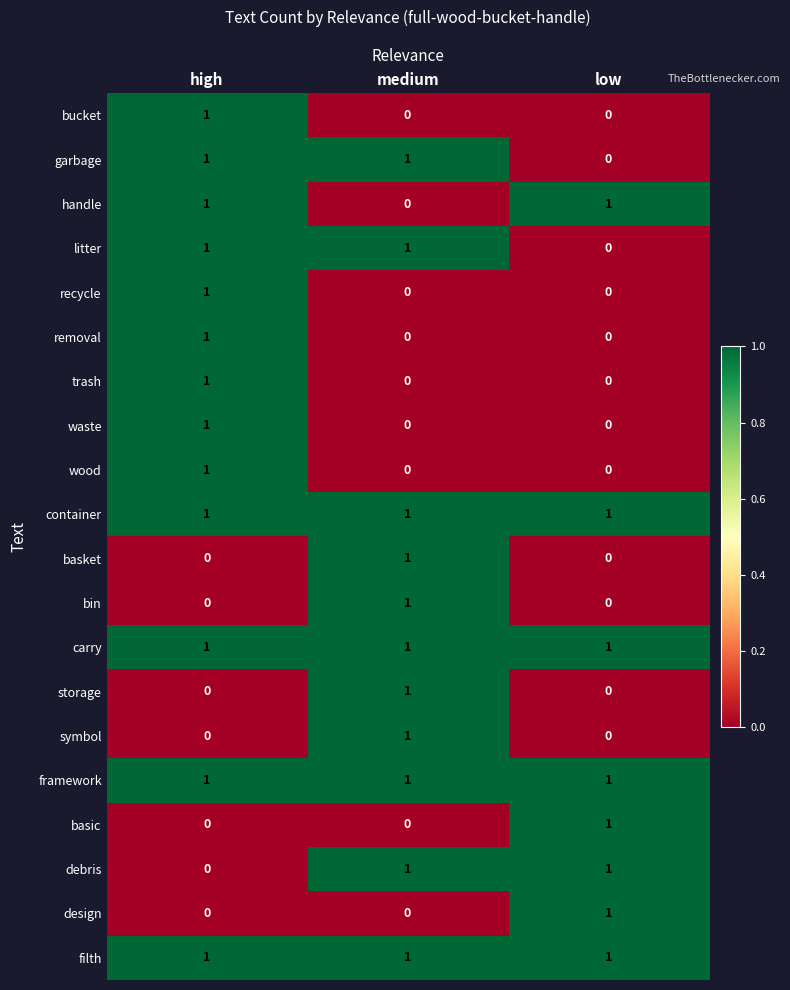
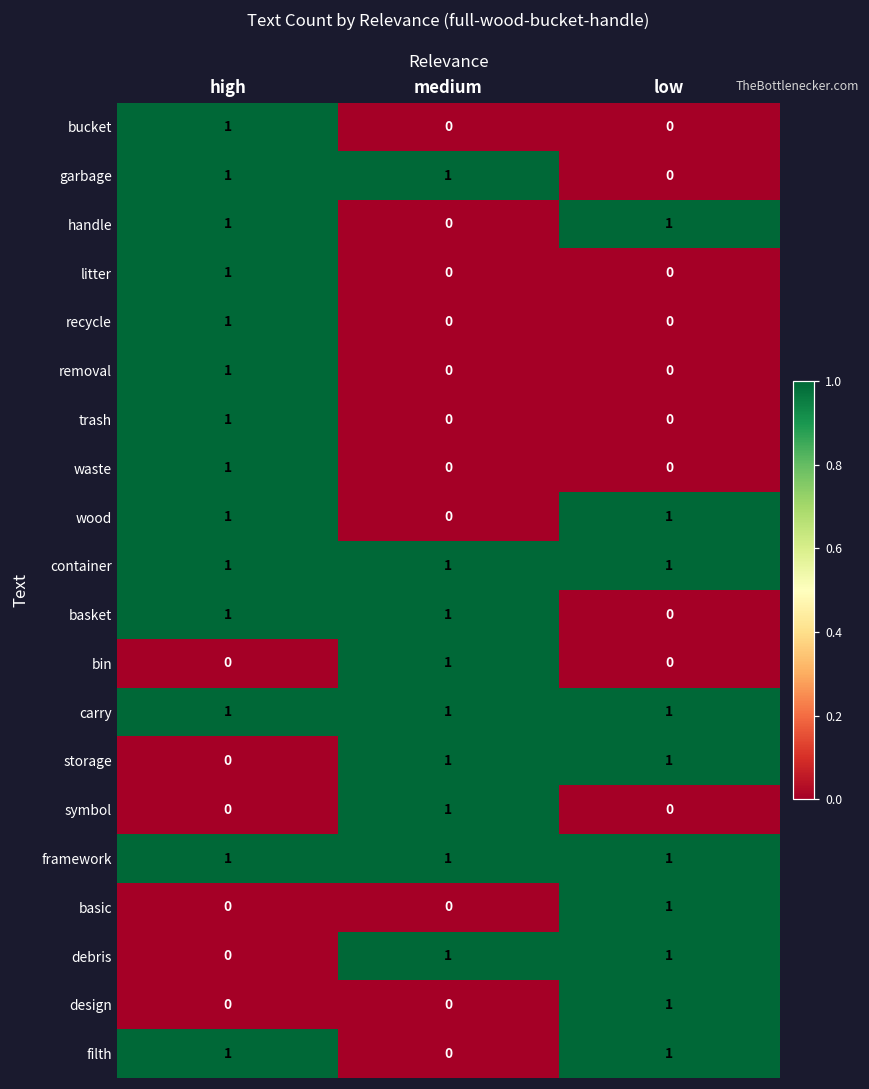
litter, medium: 1 -> 0
wood, low: 0 -> 1
basket, high: 0 -> 1
storage, low: 0 -> 1
filth, medium: 1 -> 0
